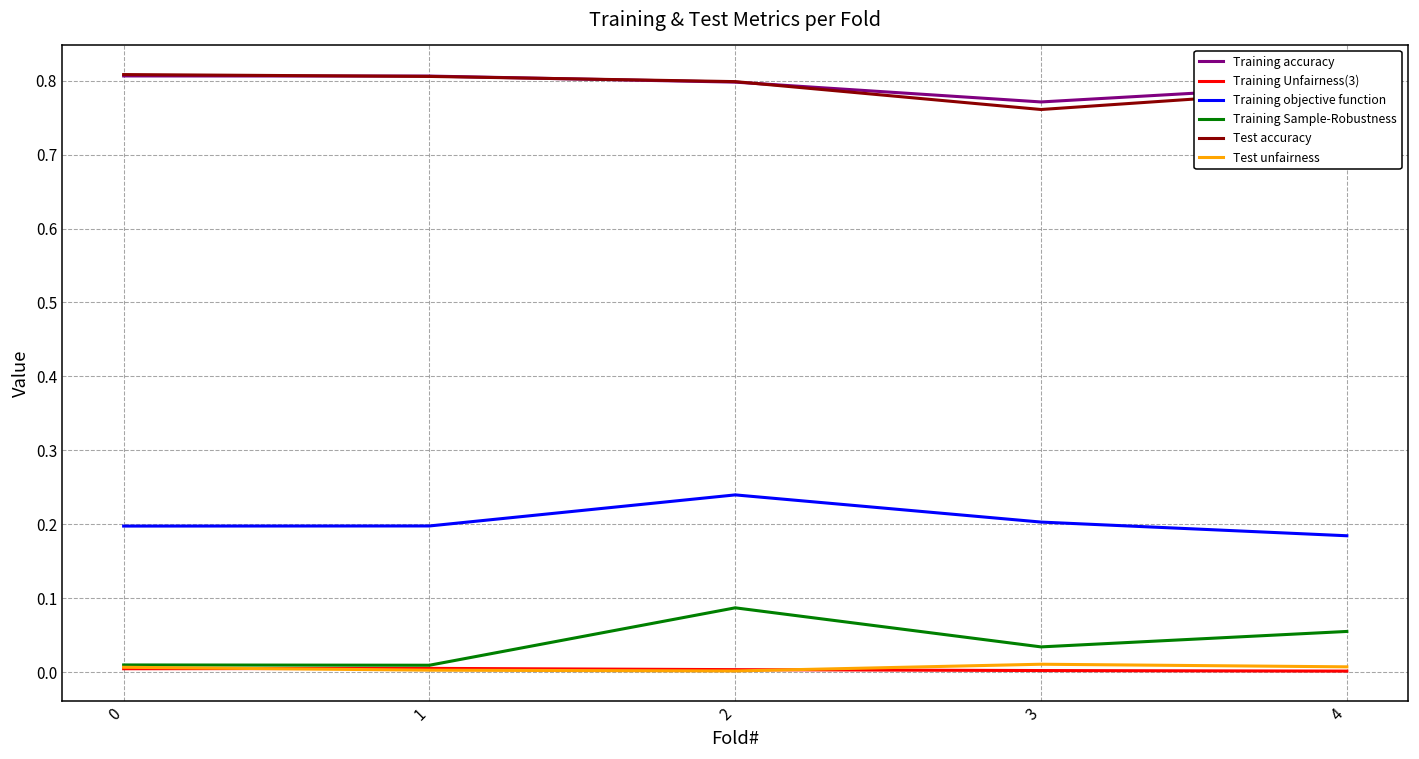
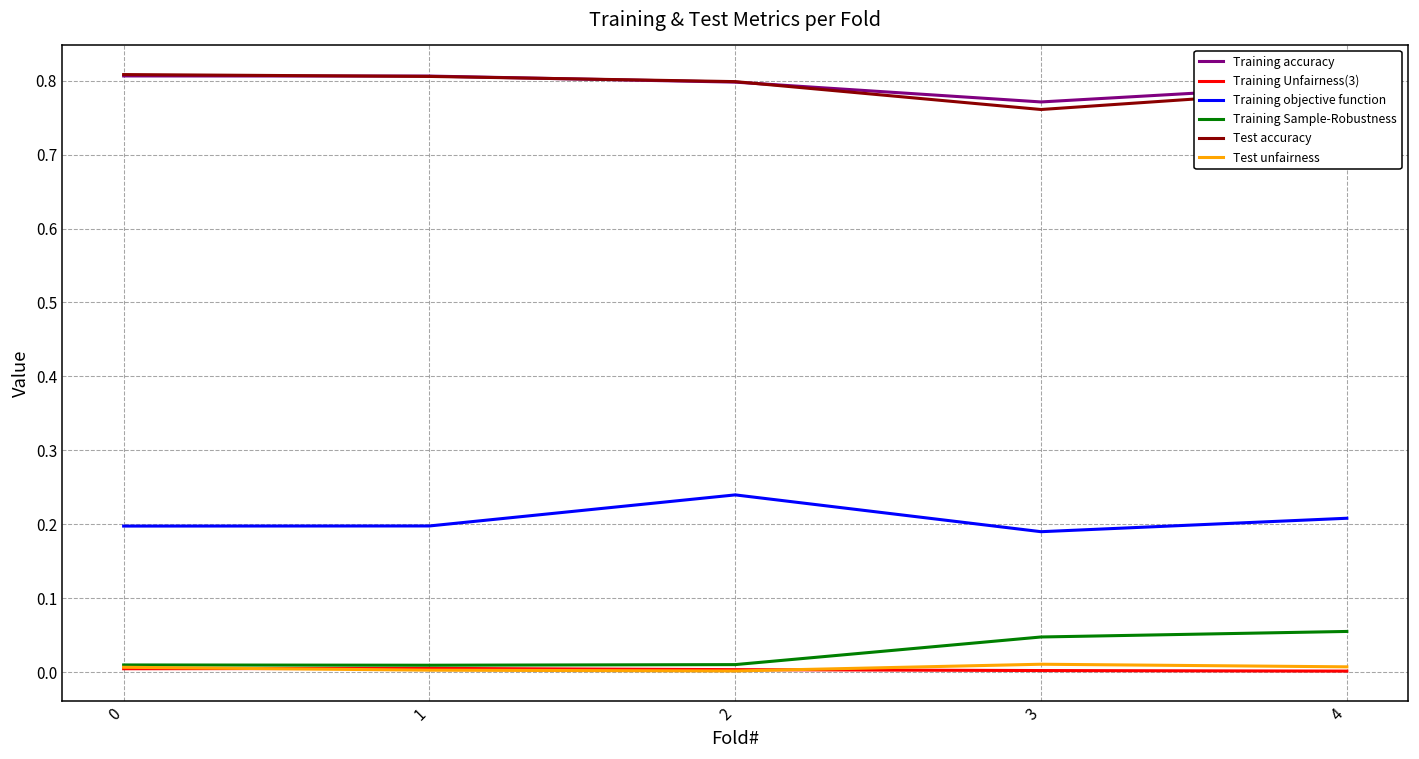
Training Sample-Robustness, 2: 0.09 -> 0.01
Training objective function, 3: 0.20 -> 0.19
Training Sample-Robustness, 3: 0.03 -> 0.05
Training objective function, 4: 0.18 -> 0.21
